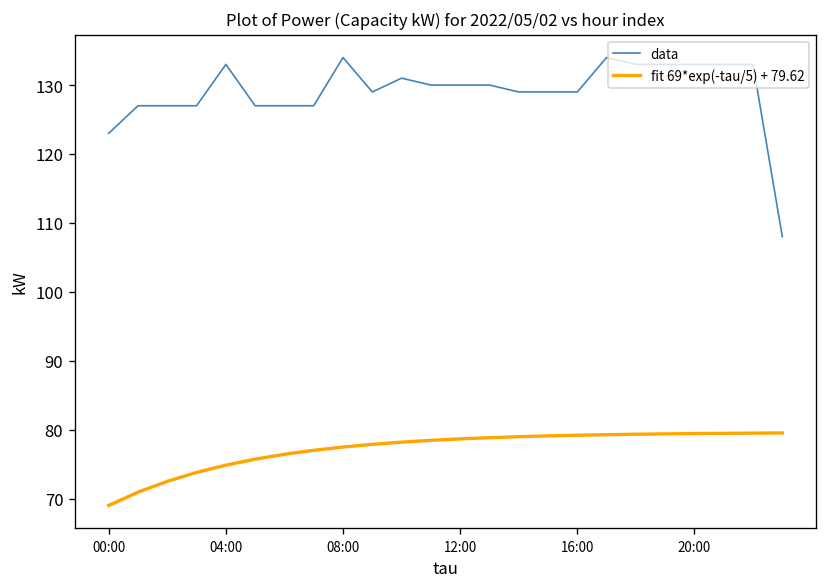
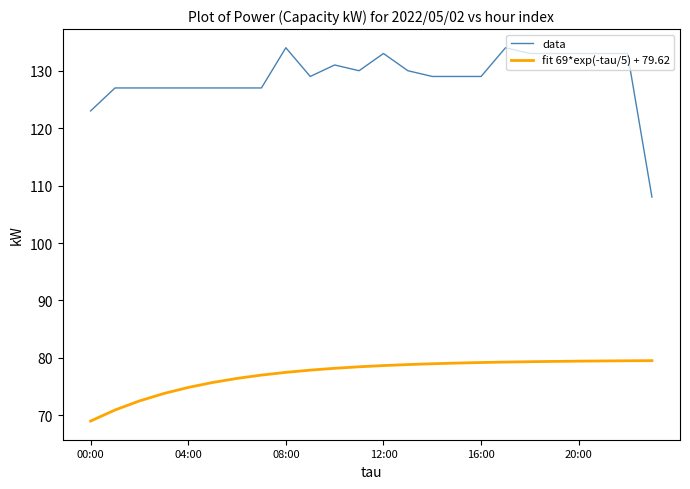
data, 04:00: 133 -> 127
data, 12:00: 130 -> 133
